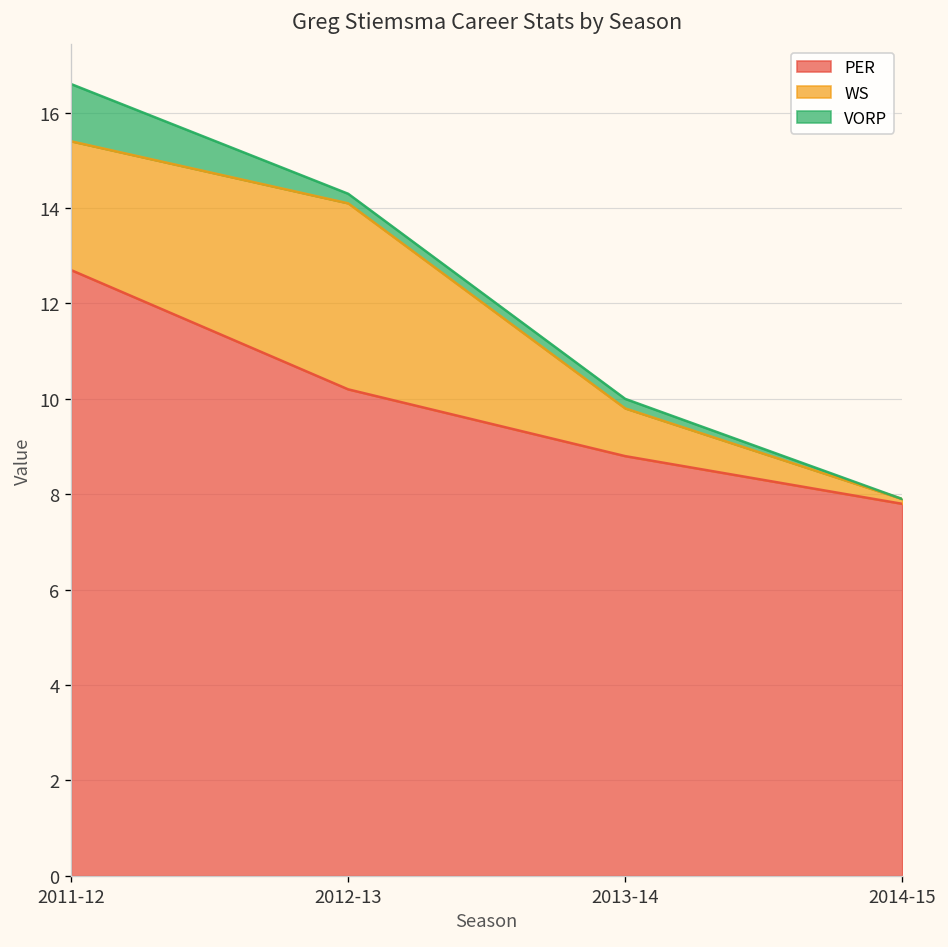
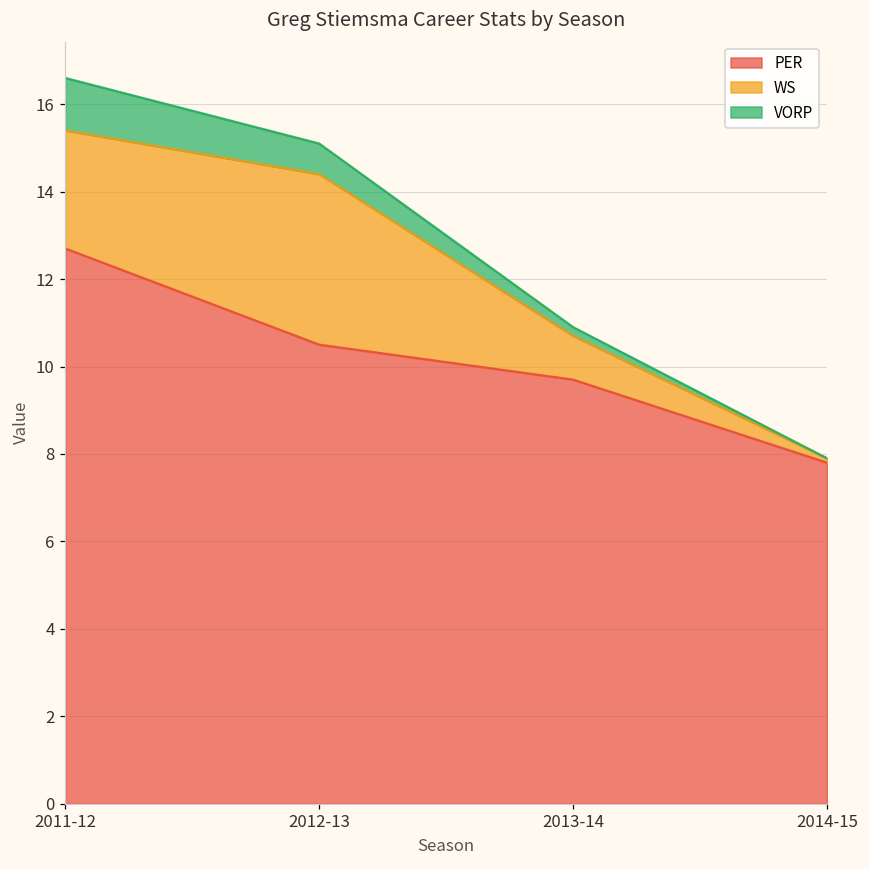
PER, 2012-13: 10.2 -> 10.5
VORP, 2012-13: 0.2 -> 0.7
PER, 2013-14: 8.8 -> 9.7
